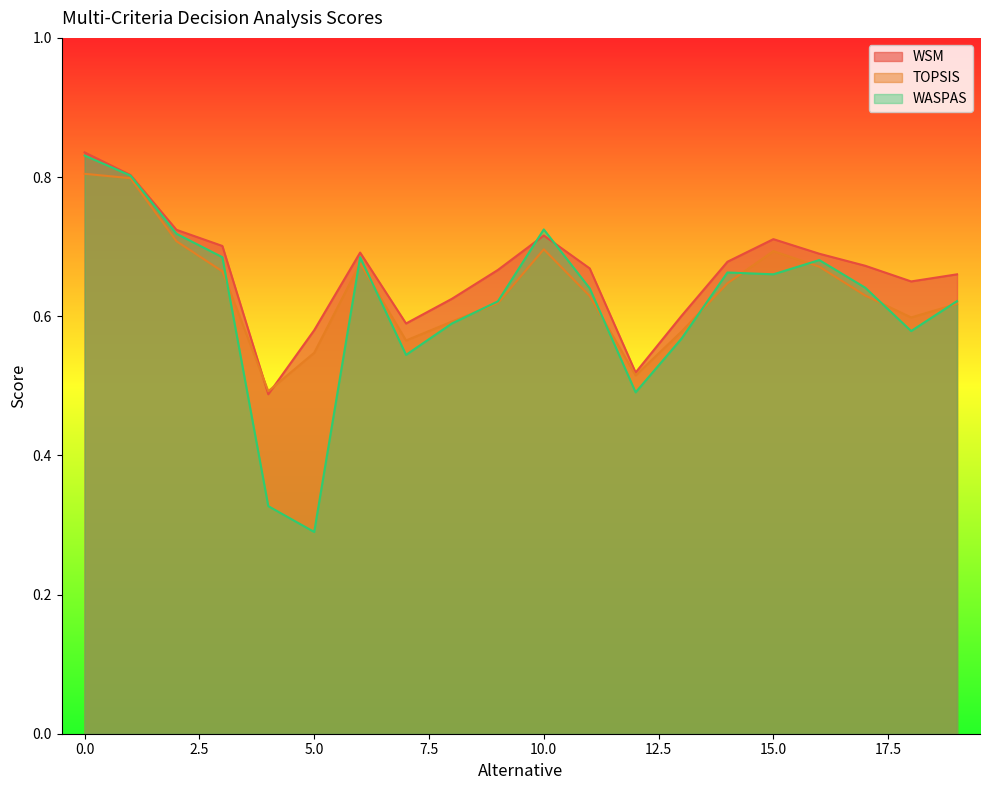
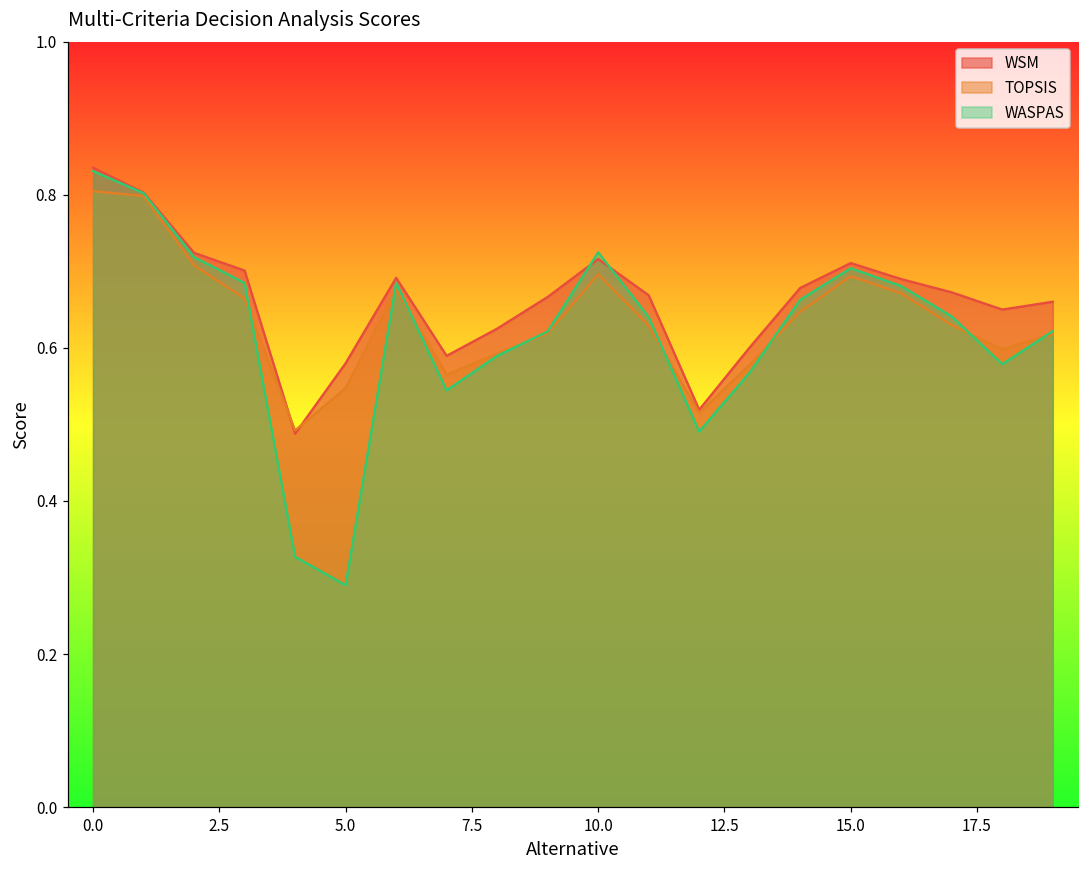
WASPAS, 15.0: 0.66 -> 0.70
